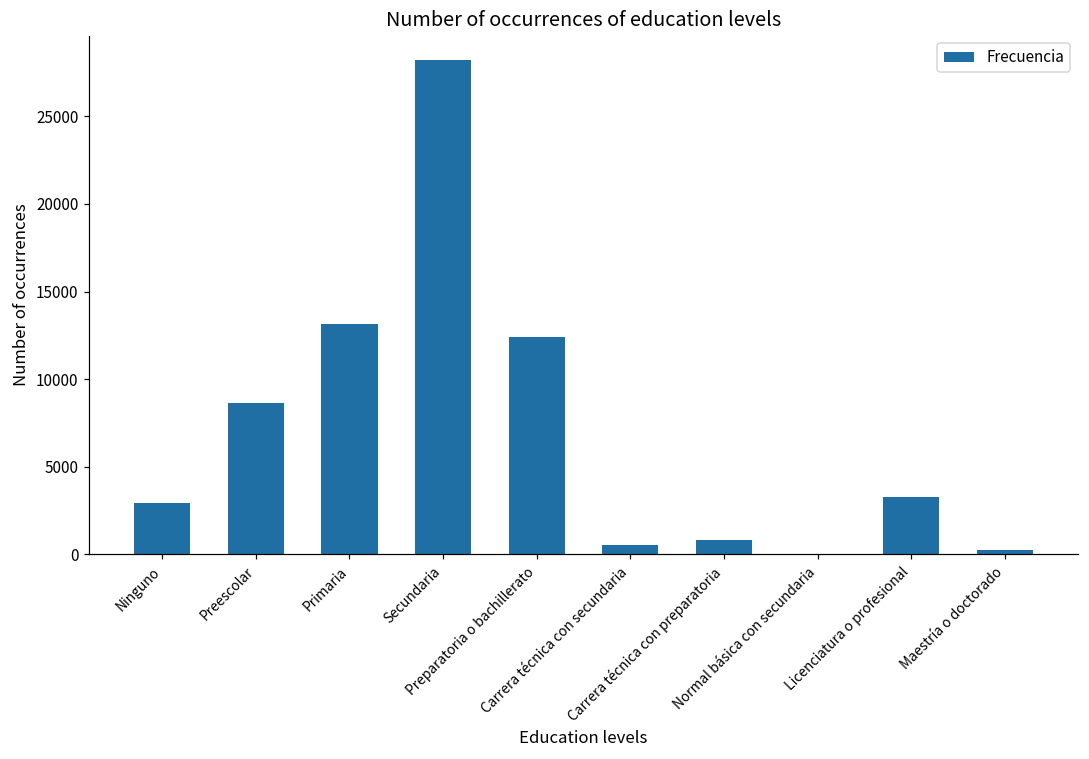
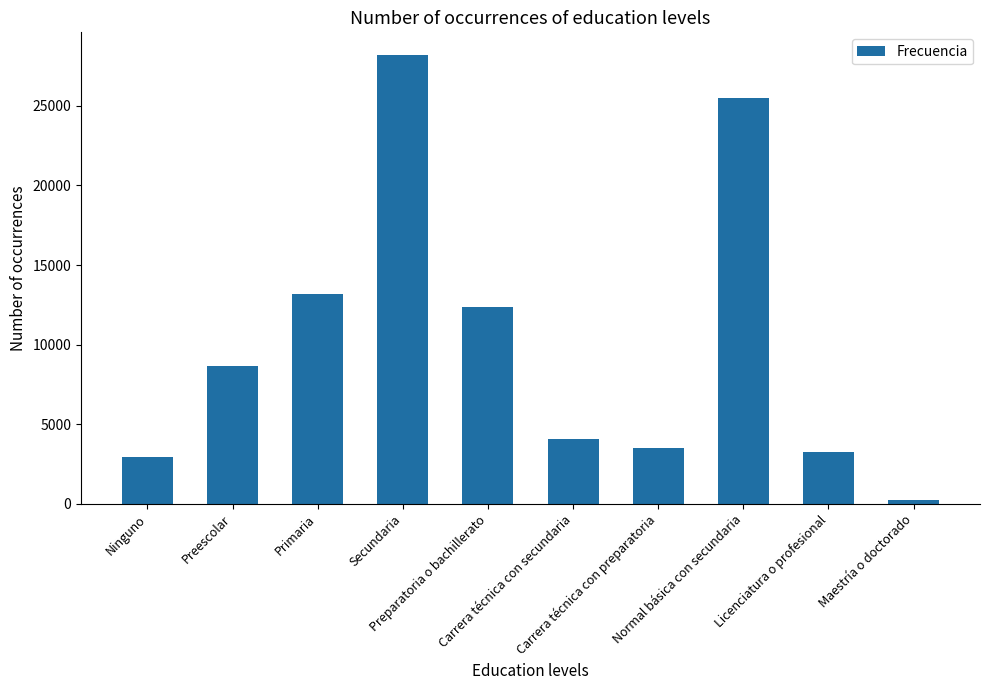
Carrera técnica con secundaria: 500 -> 4000
Carrera técnica con preparatoria: 800 -> 3500
Normal básica con secundaria: 0 -> 25500
